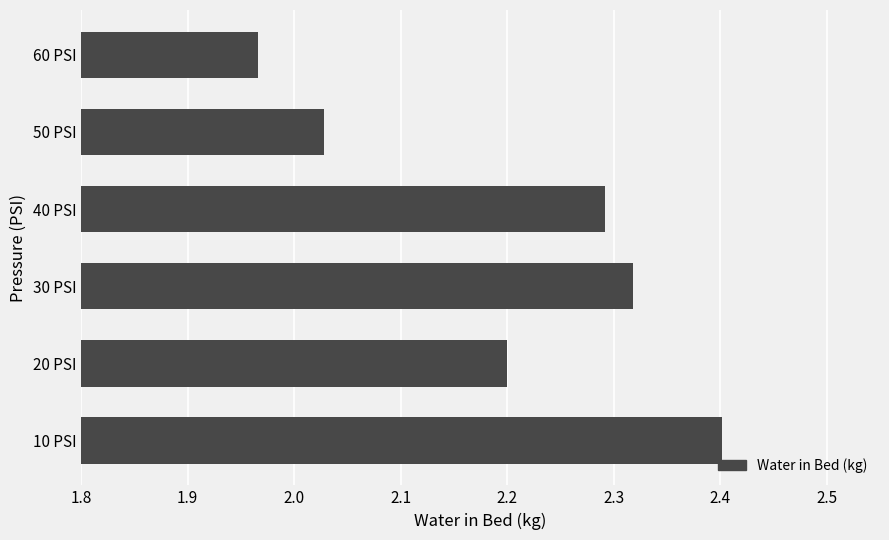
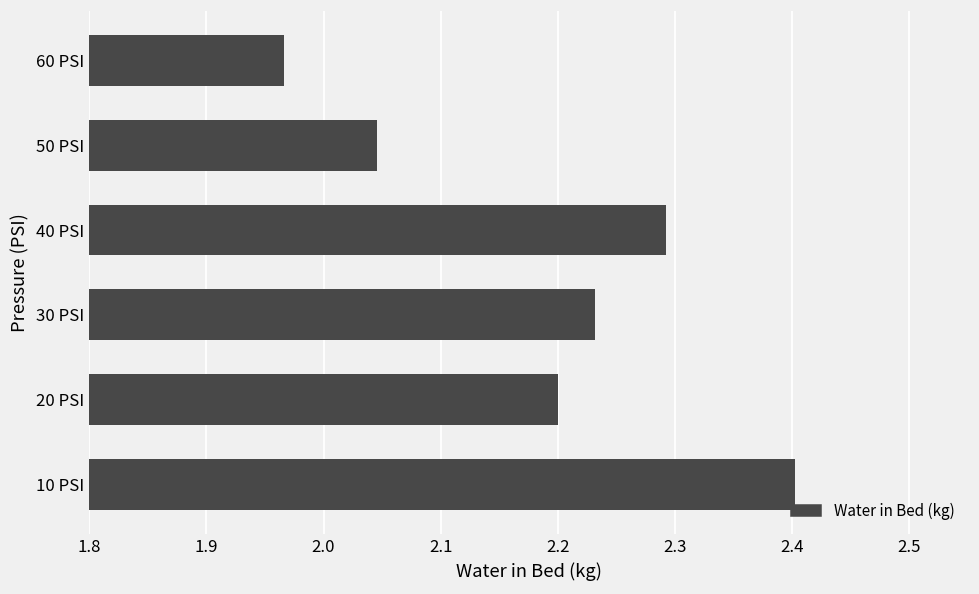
50 PSI: 2.028 -> 2.046
30 PSI: 2.318 -> 2.232
